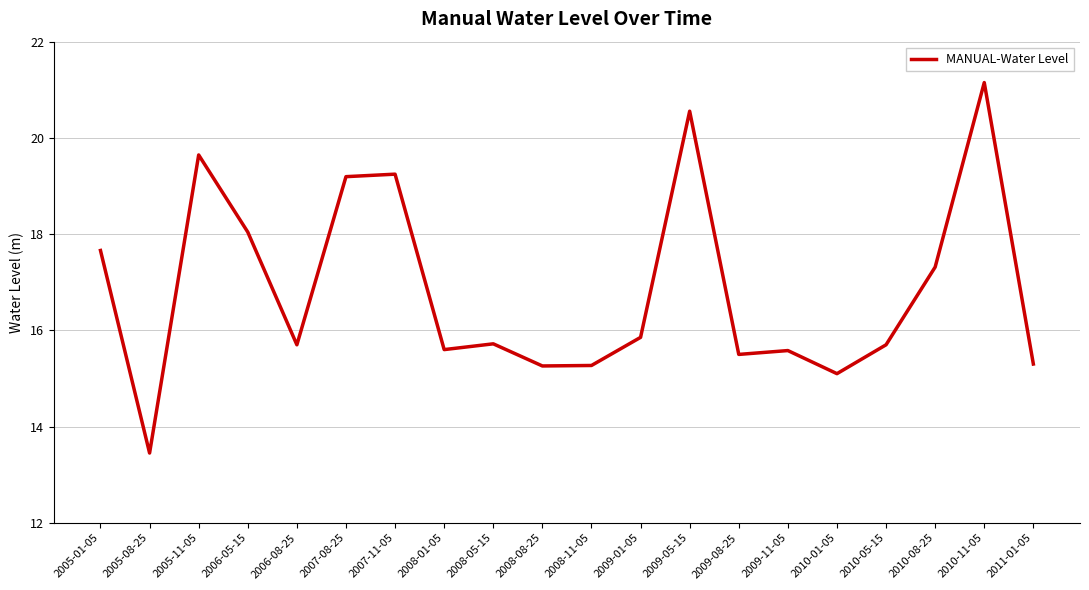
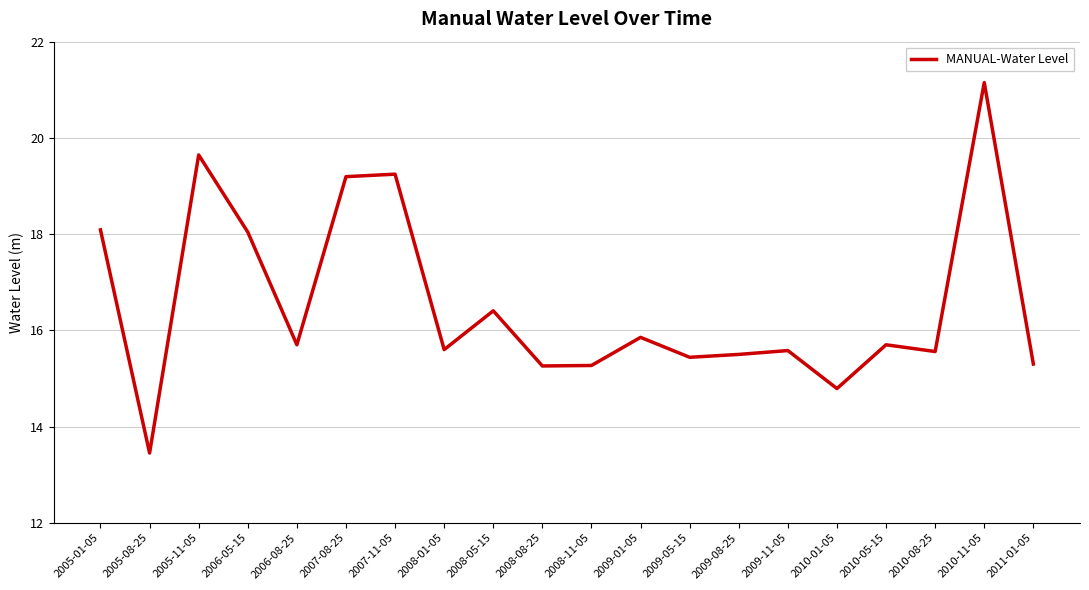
2005-01-05: 17.7 -> 18.1
2008-05-15: 15.7 -> 16.4
2009-05-15: 20.6 -> 15.4
2010-01-05: 15.1 -> 14.8
2010-08-25: 17.3 -> 15.6
